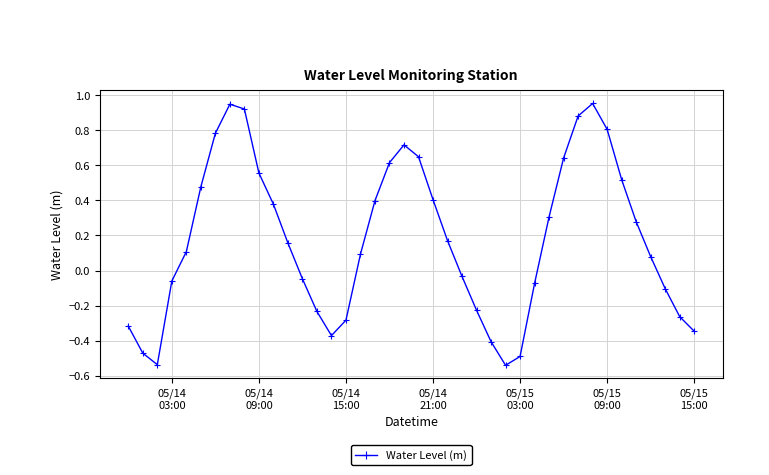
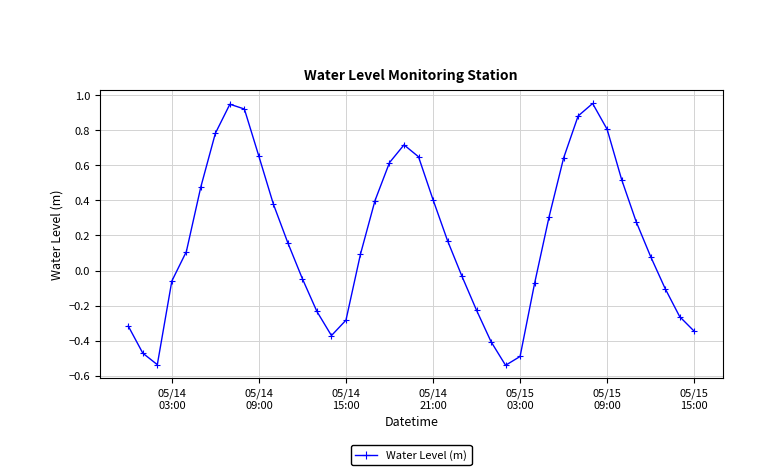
05/14 09:00: 0.56 -> 0.65
